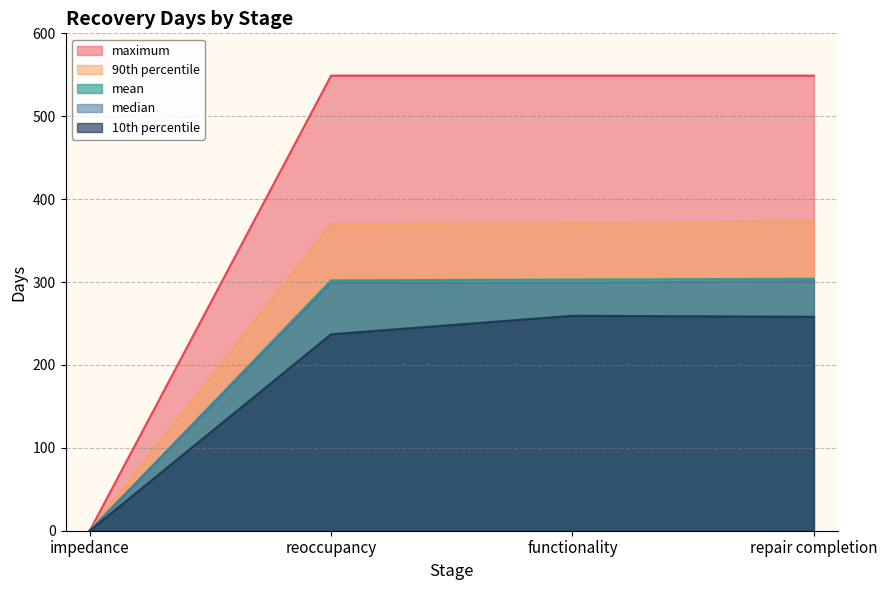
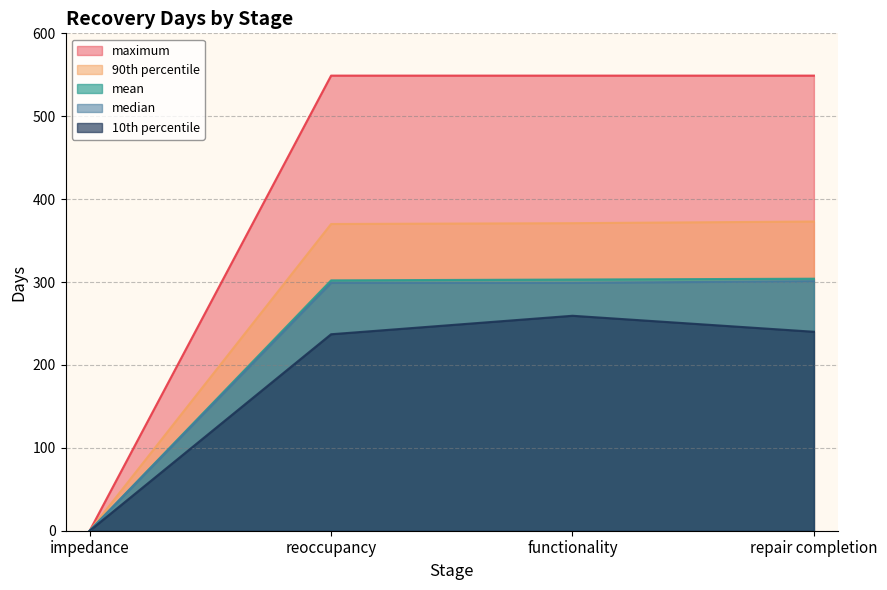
10th percentile, repair completion: 260 -> 240
